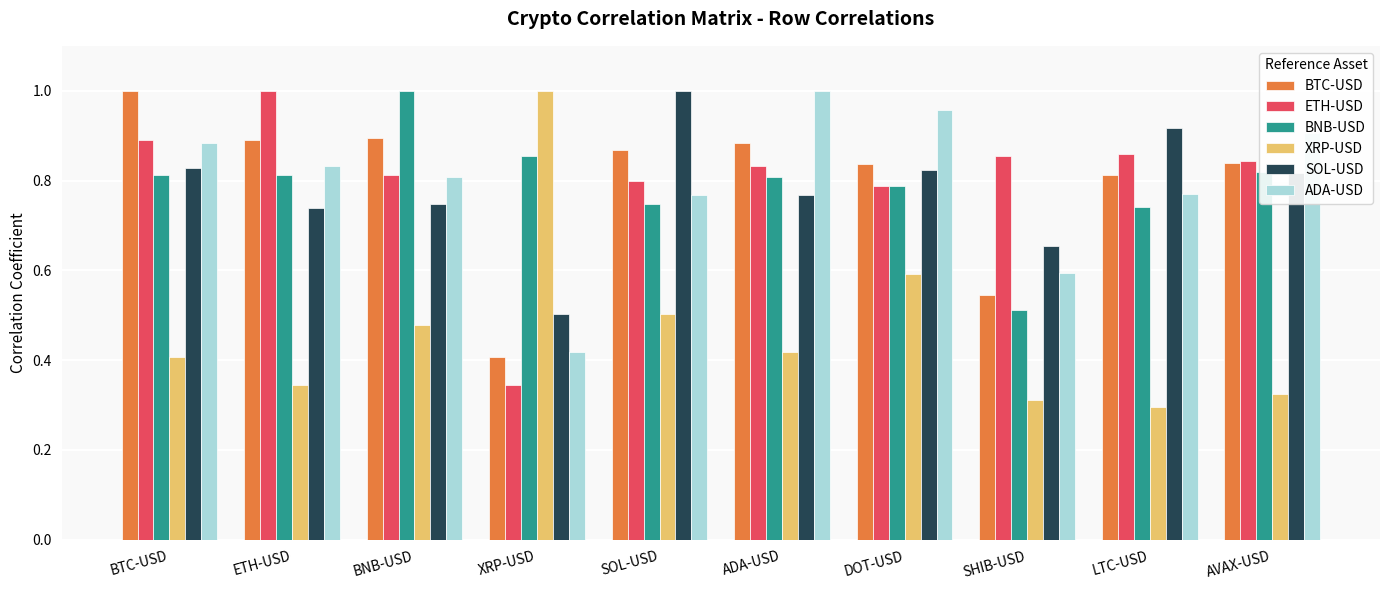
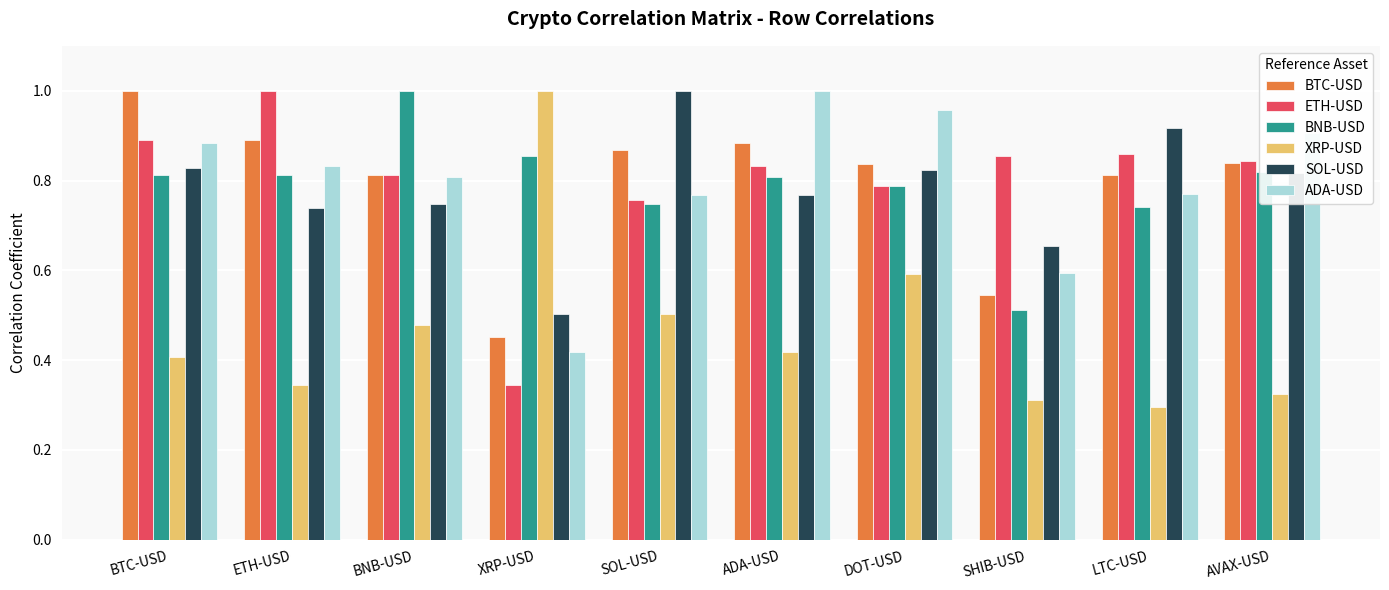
BTC-USD, BNB-USD: 0.90 -> 0.81
BTC-USD, XRP-USD: 0.41 -> 0.45
ETH-USD, SOL-USD: 0.80 -> 0.76
